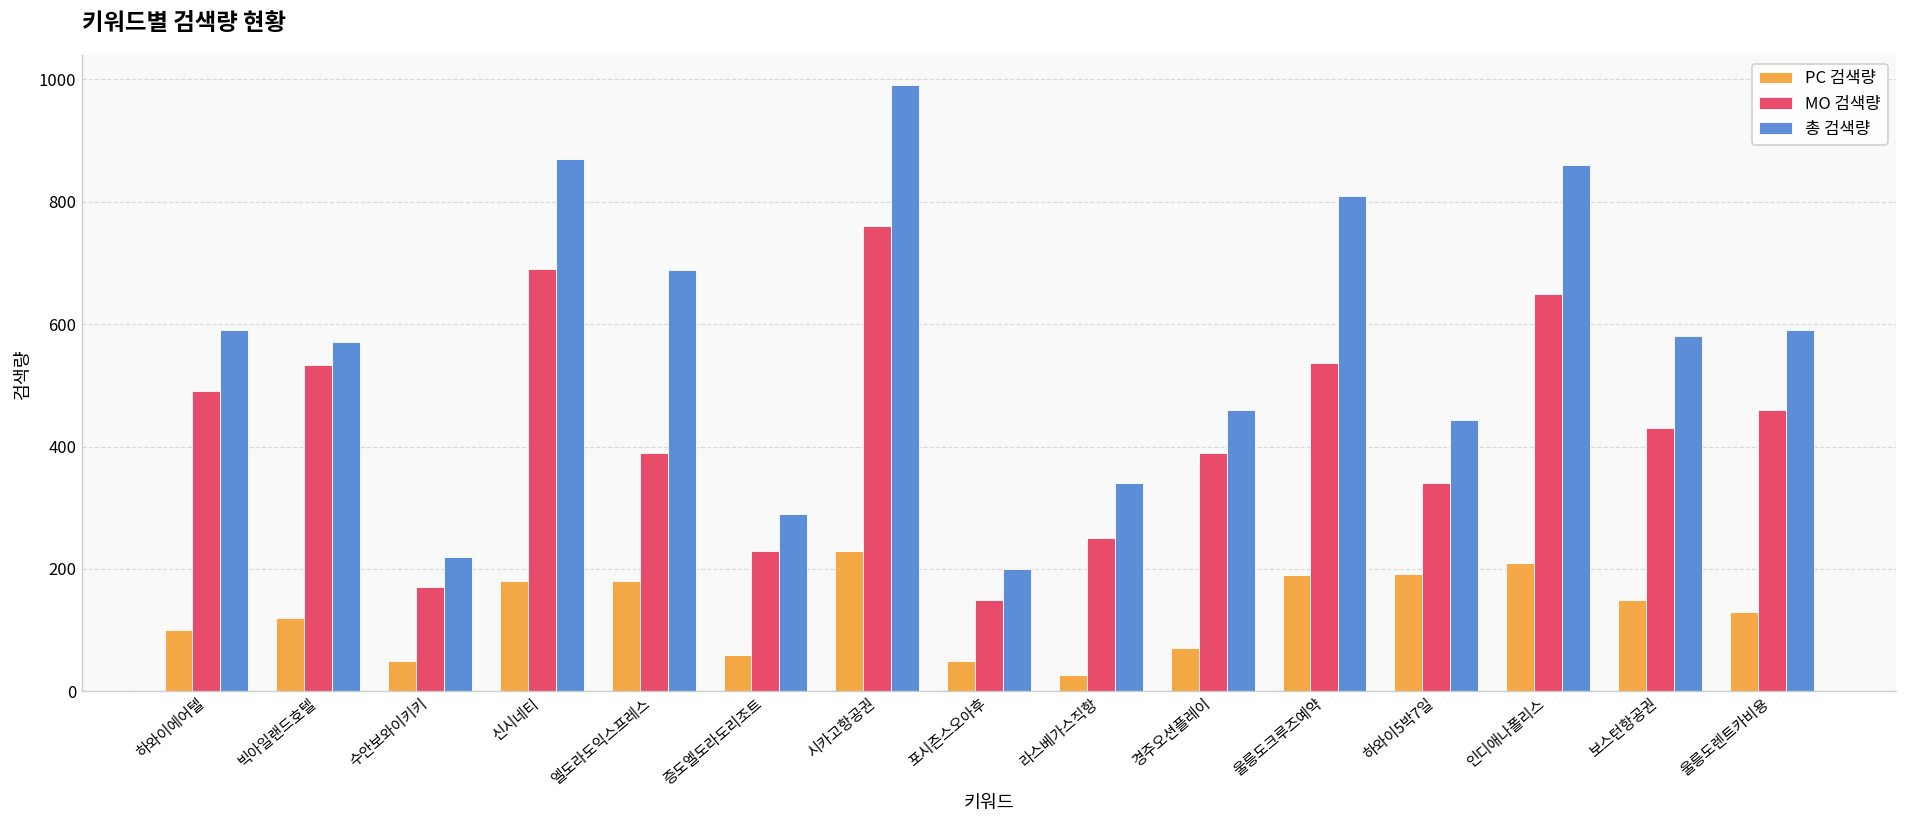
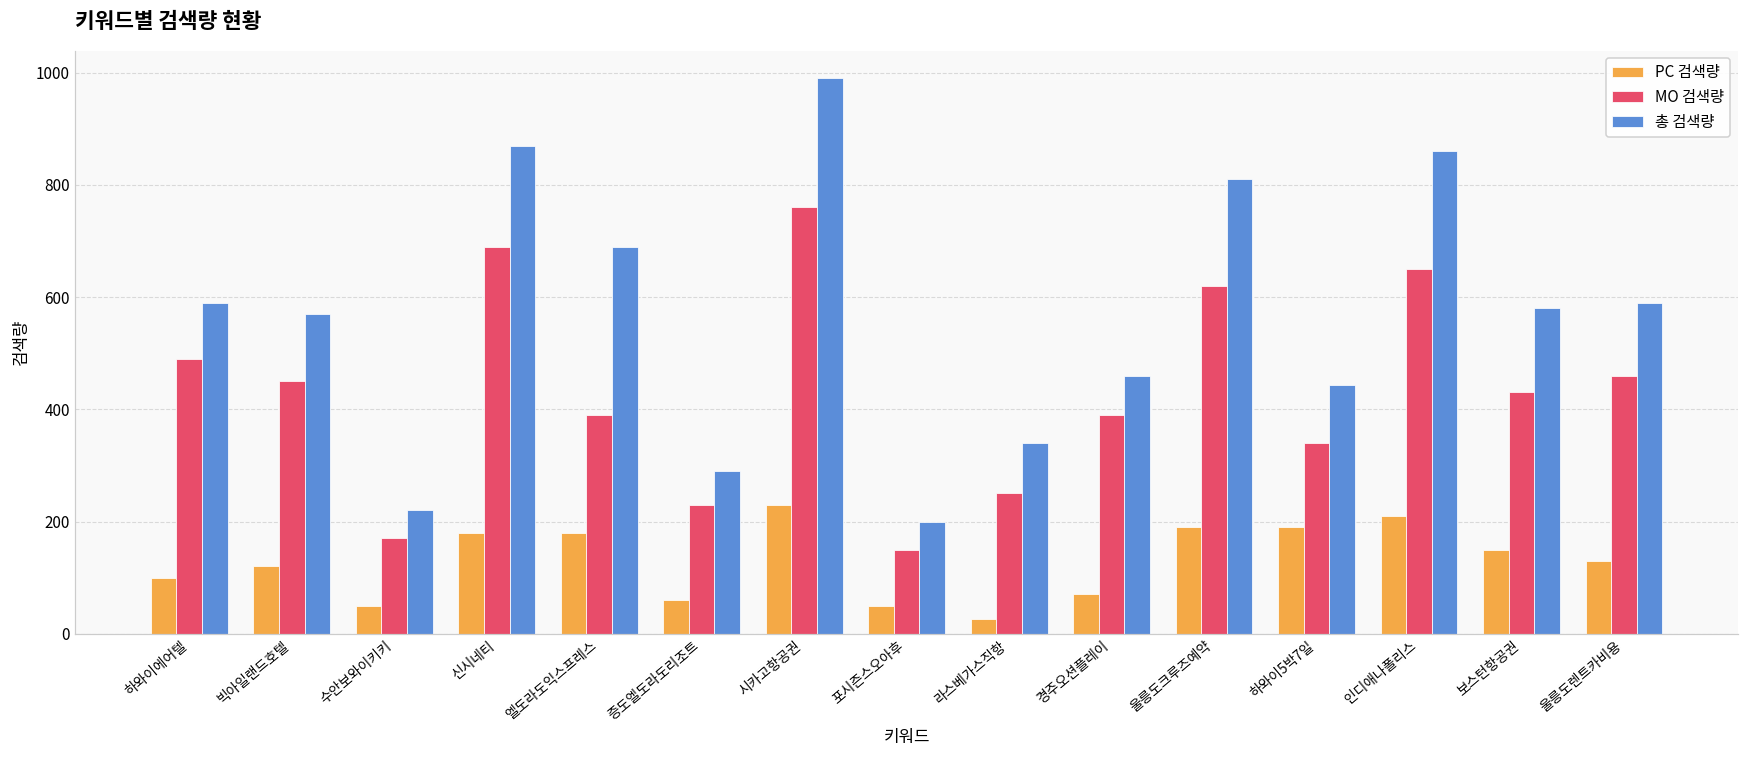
MO 검색량, 빅아일랜드호텔: 530 -> 450
MO 검색량, 울릉도크루즈예약: 540 -> 620
